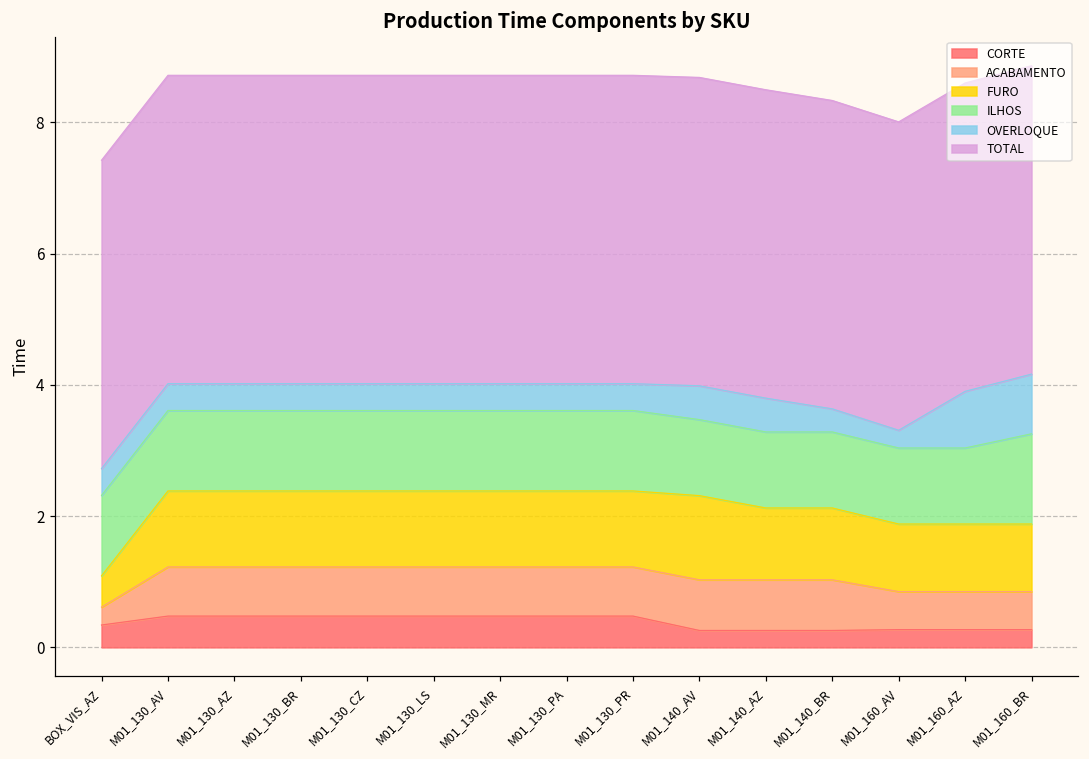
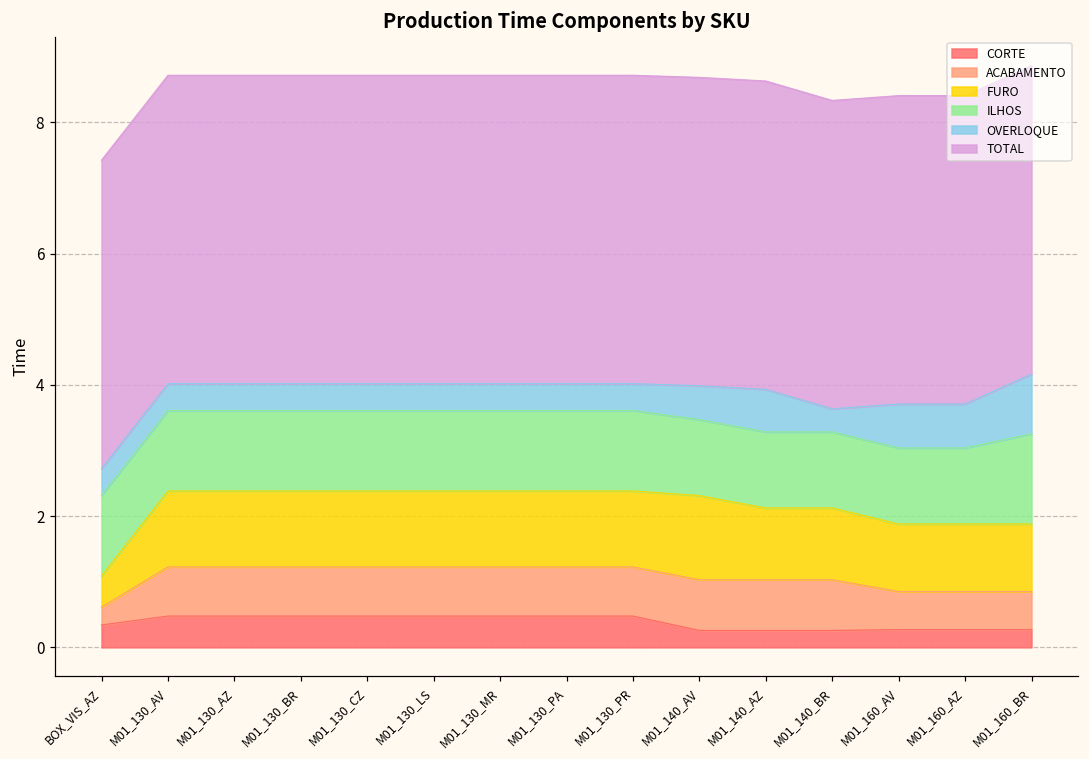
OVERLOQUE, M01_140_AZ: 0.5 -> 0.6
OVERLOQUE, M01_160_AV: 0.3 -> 0.7
OVERLOQUE, M01_160_AZ: 0.9 -> 0.7
